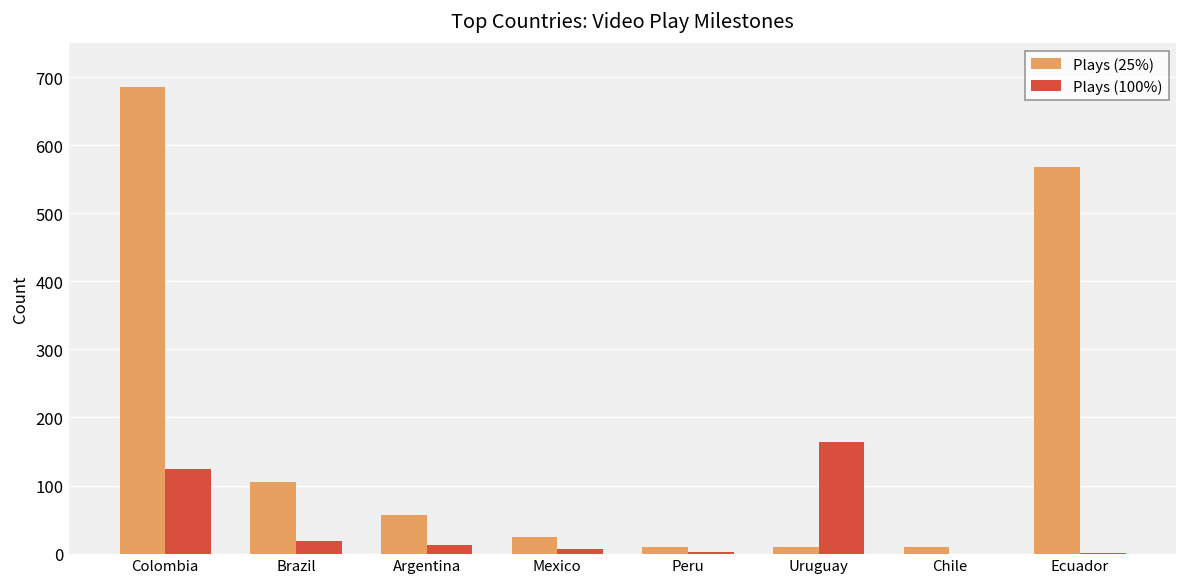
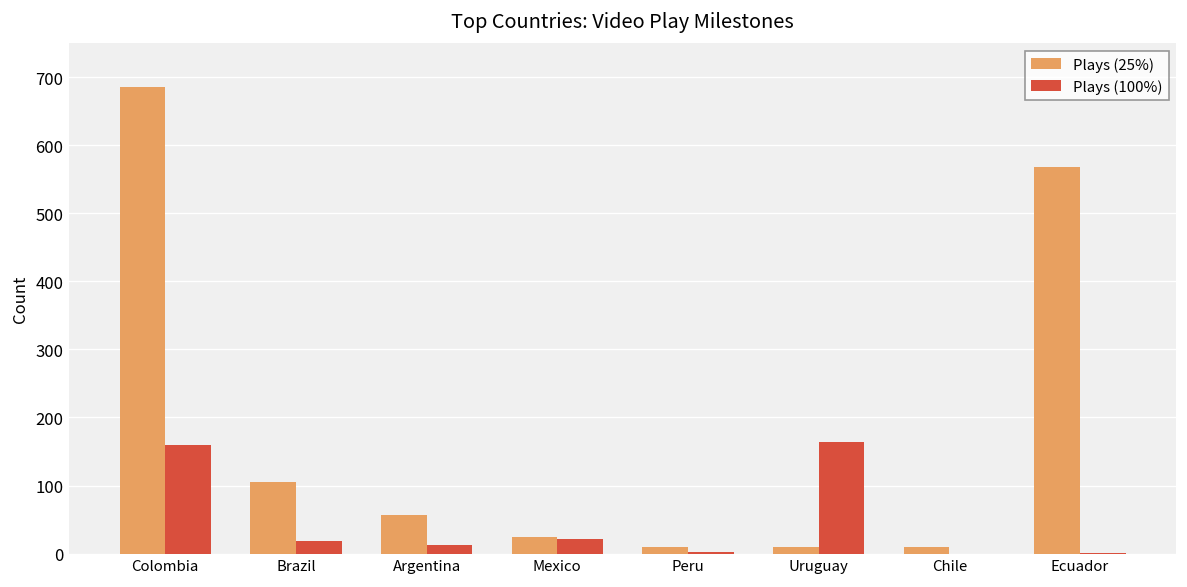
Plays (100%), Colombia: 130 -> 160
Plays (100%), Mexico: 10 -> 20
